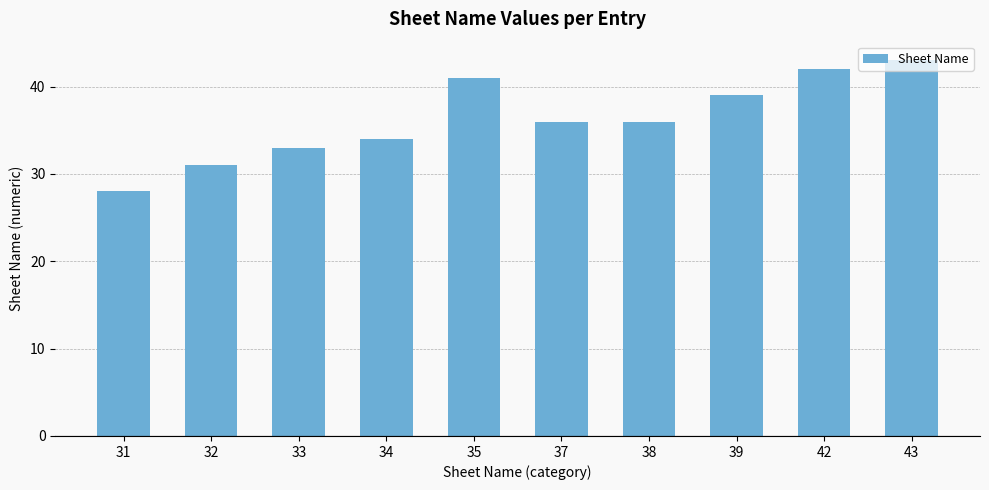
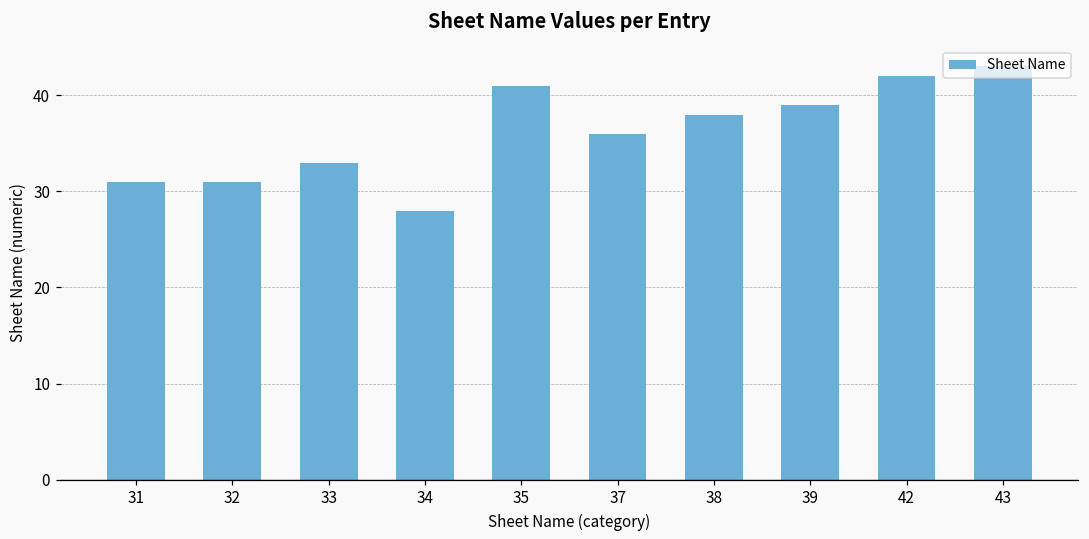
31: 28 -> 31
34: 34 -> 28
38: 36 -> 38
